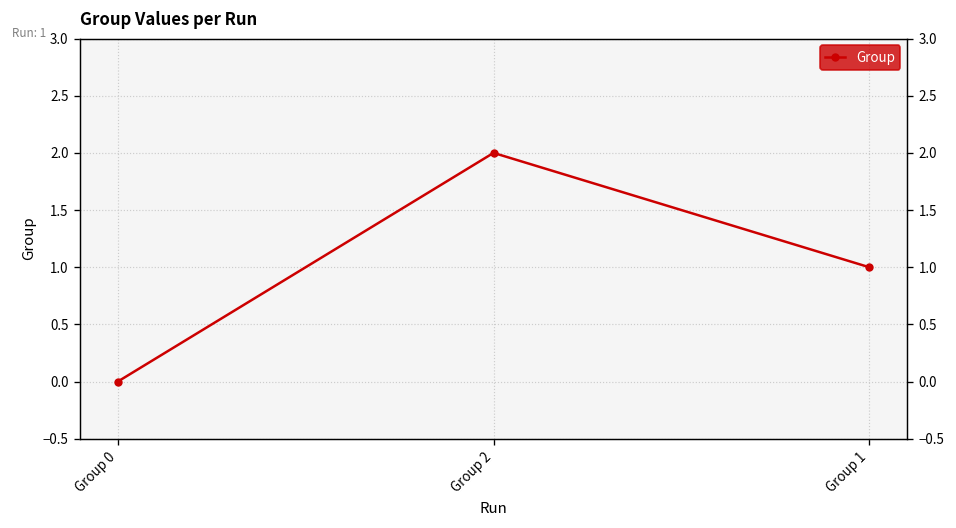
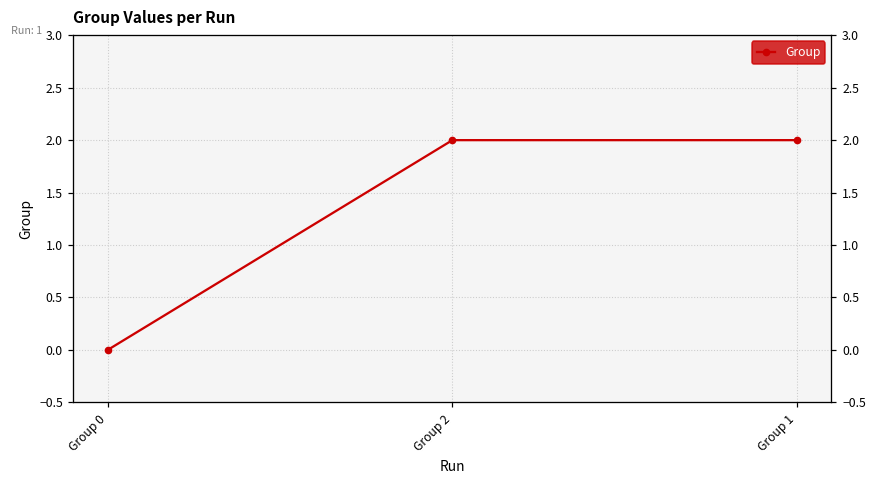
Group 1: 1 -> 2
